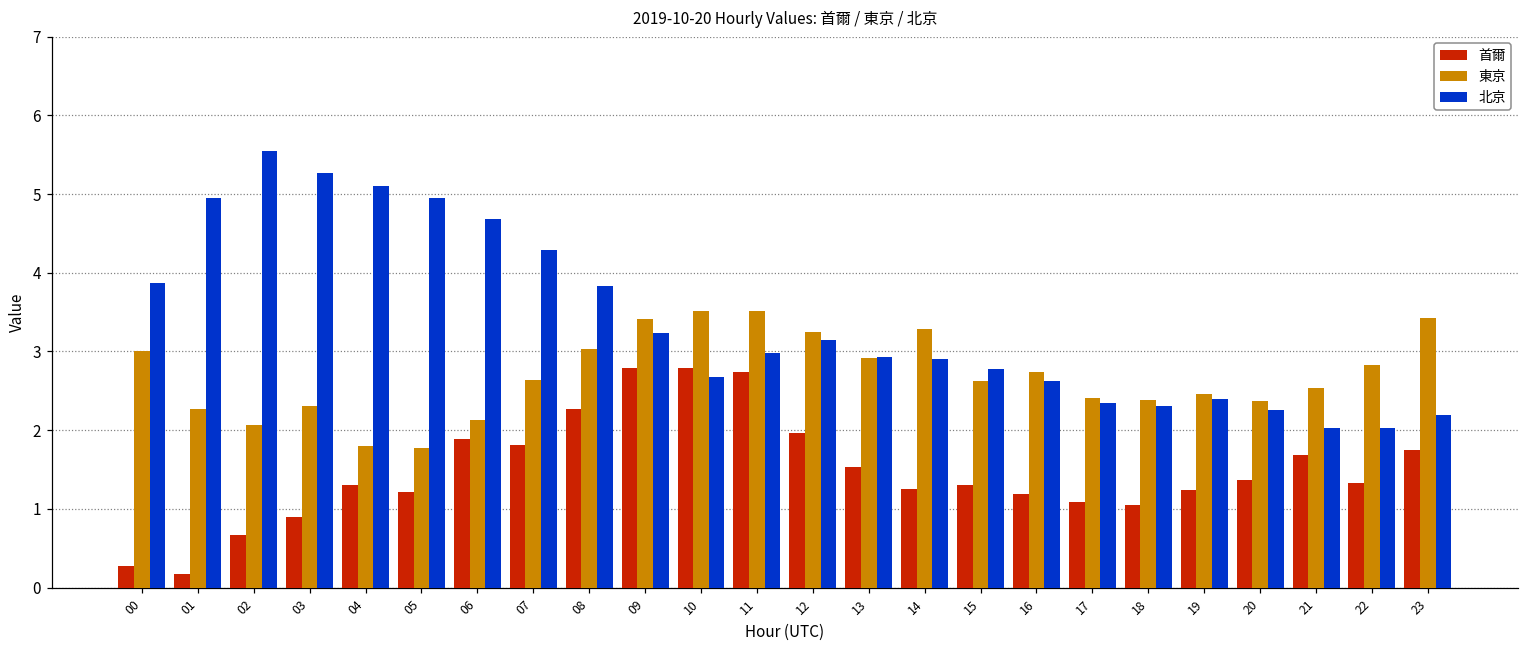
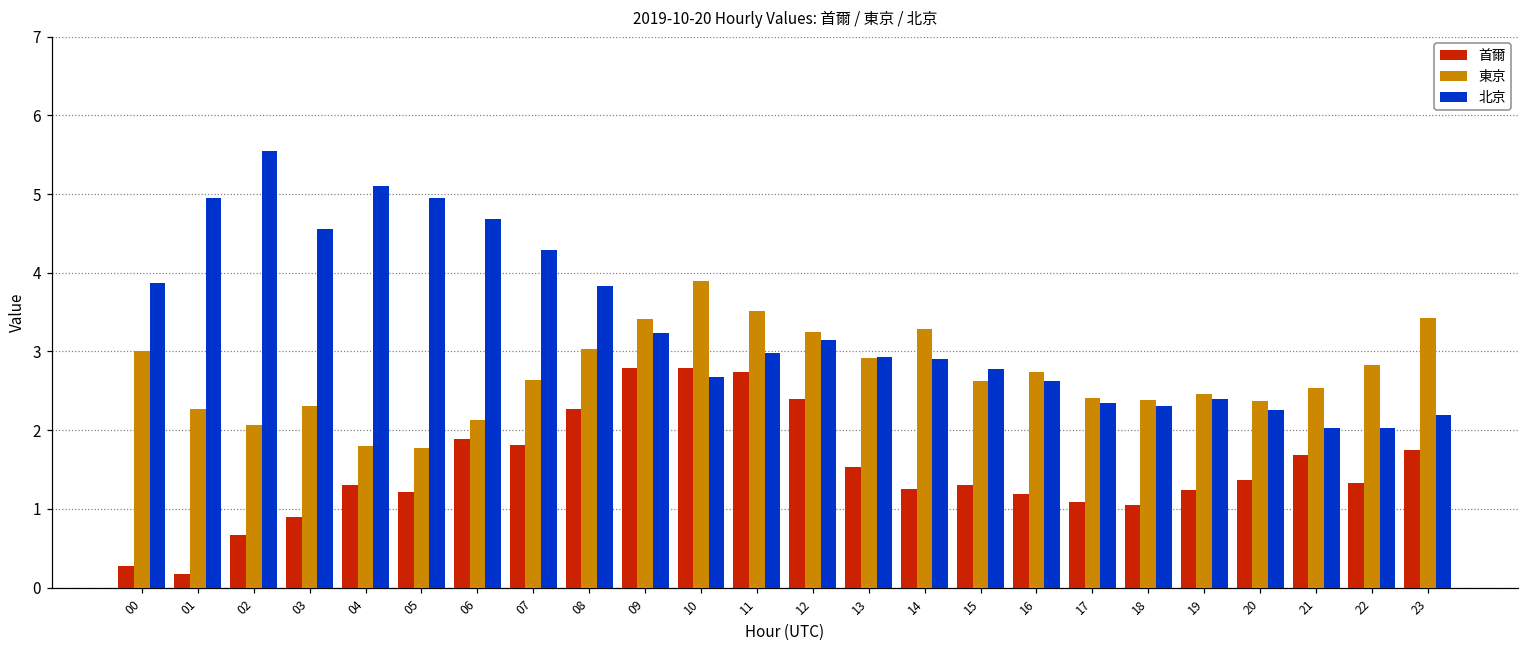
北京, 03: 5.3 -> 4.6
東京, 10: 3.5 -> 3.9
首爾, 12: 2.0 -> 2.4
